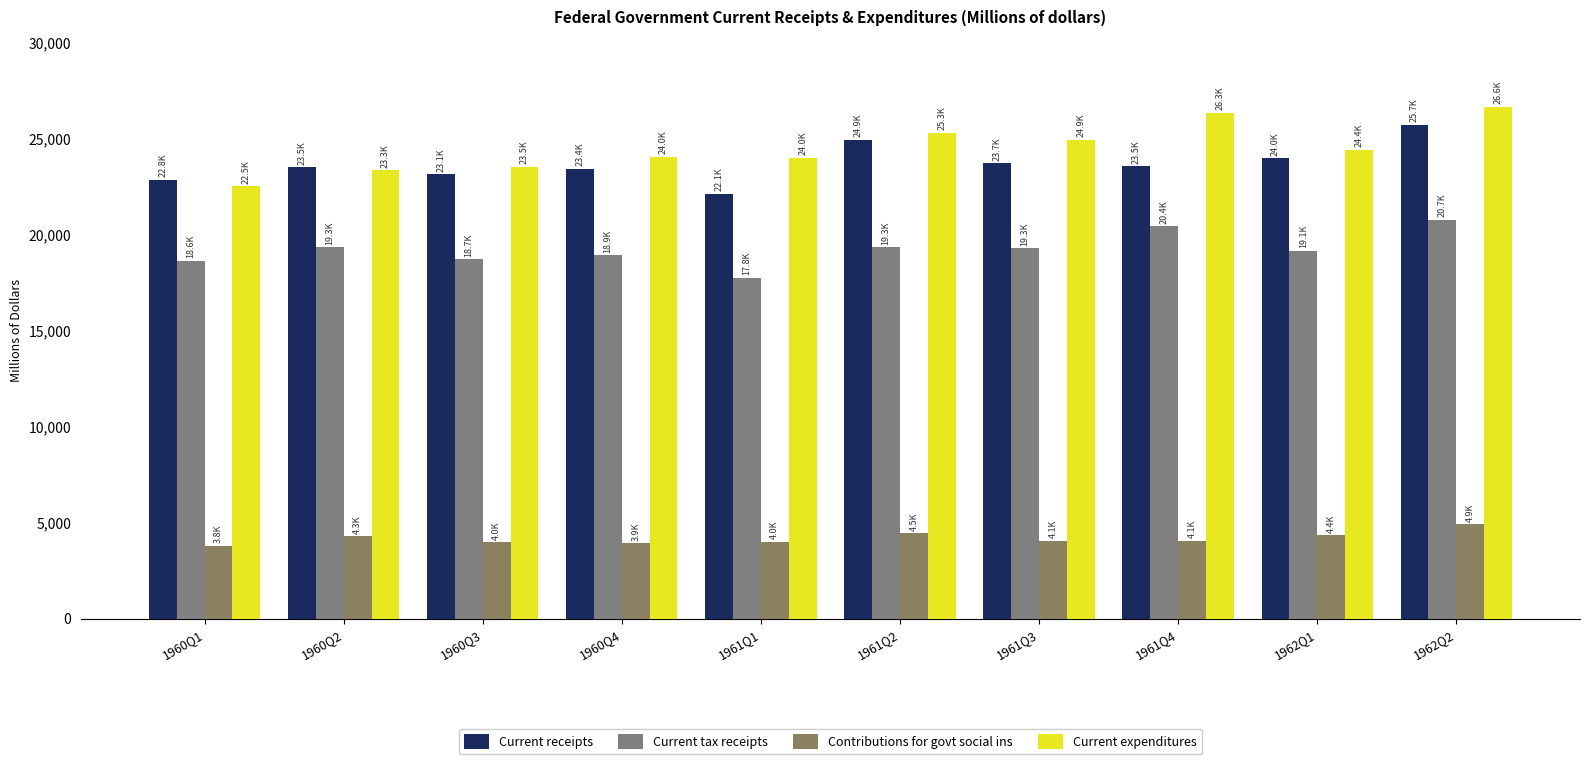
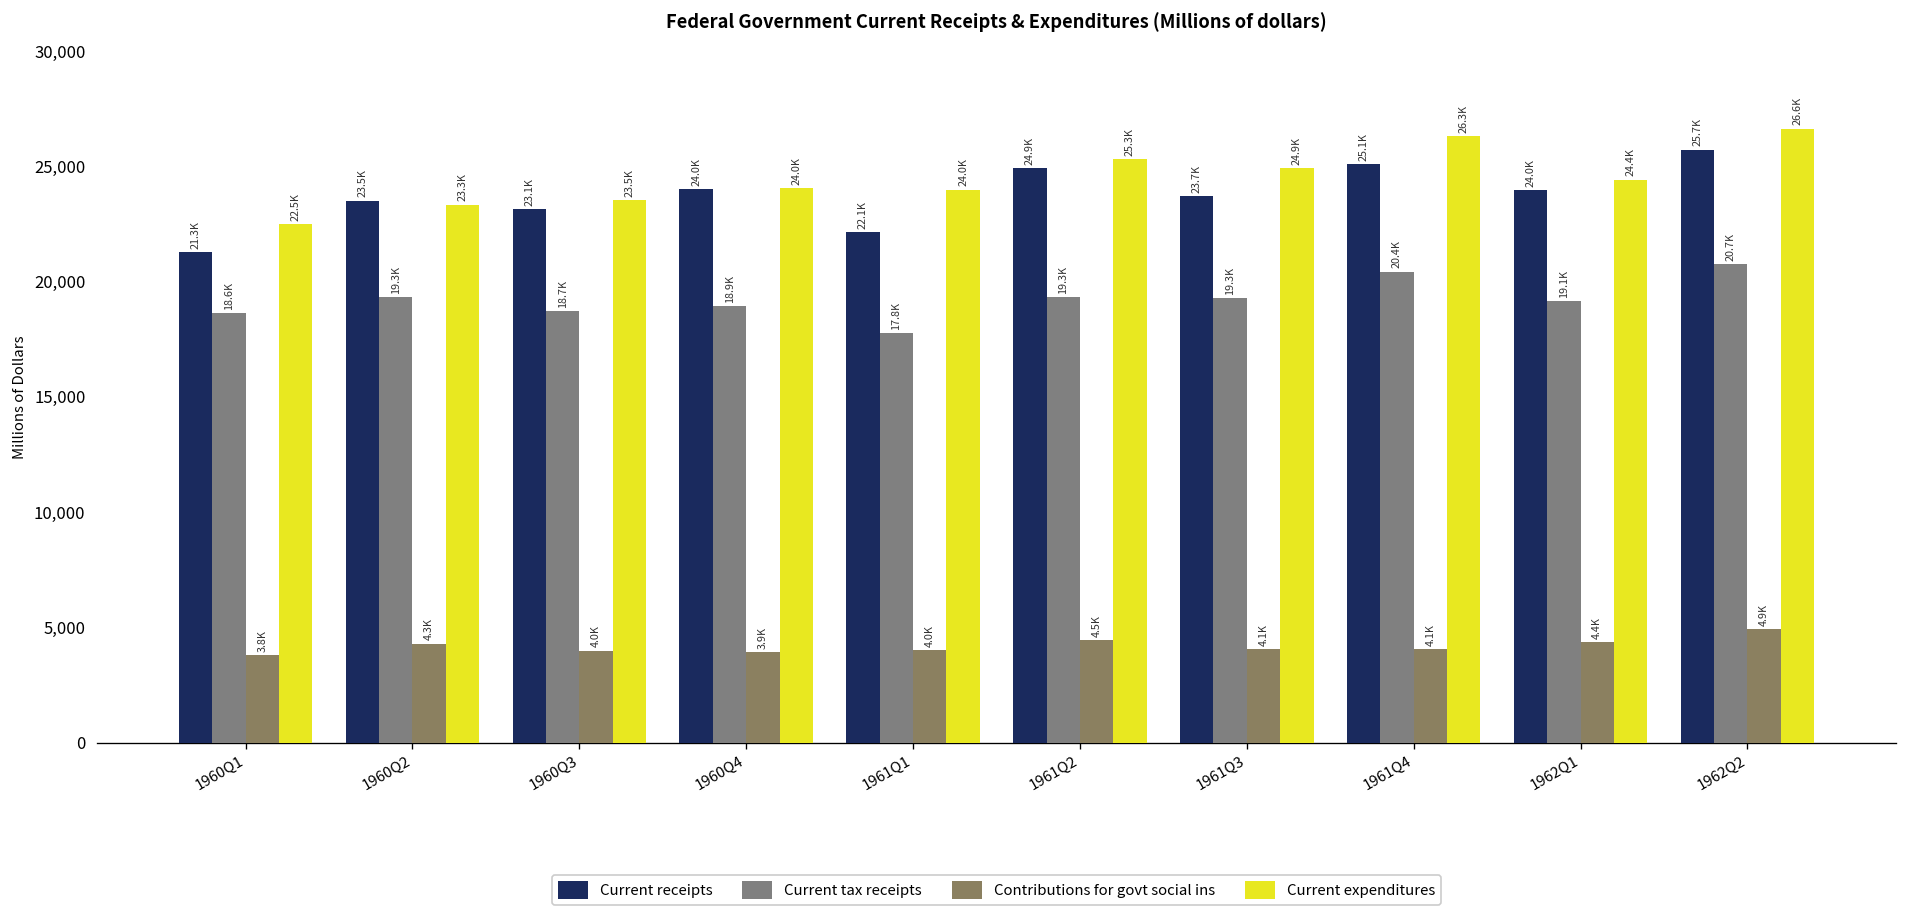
Current receipts, 1960Q1: 22.8K -> 21.3K
Current receipts, 1960Q4: 23.4K -> 24.0K
Current receipts, 1961Q4: 23.5K -> 25.1K
